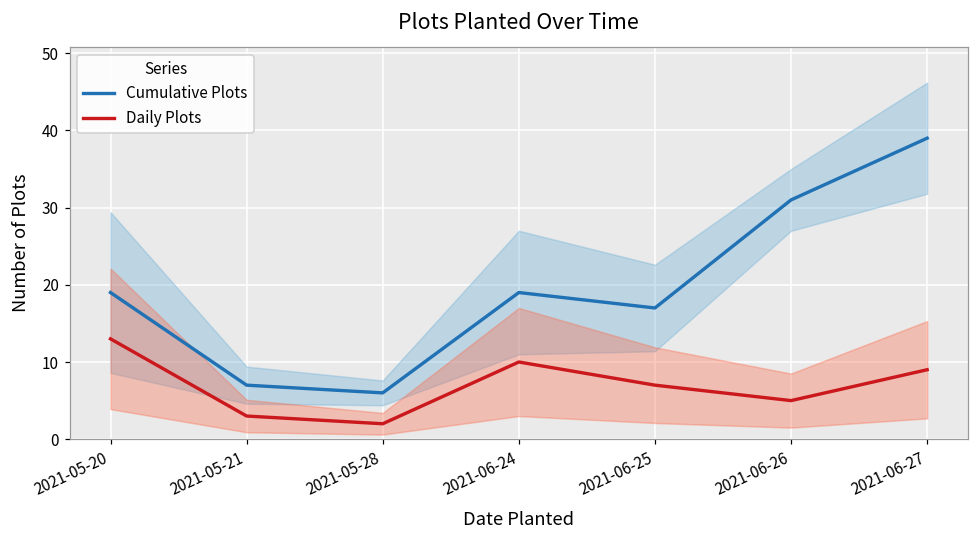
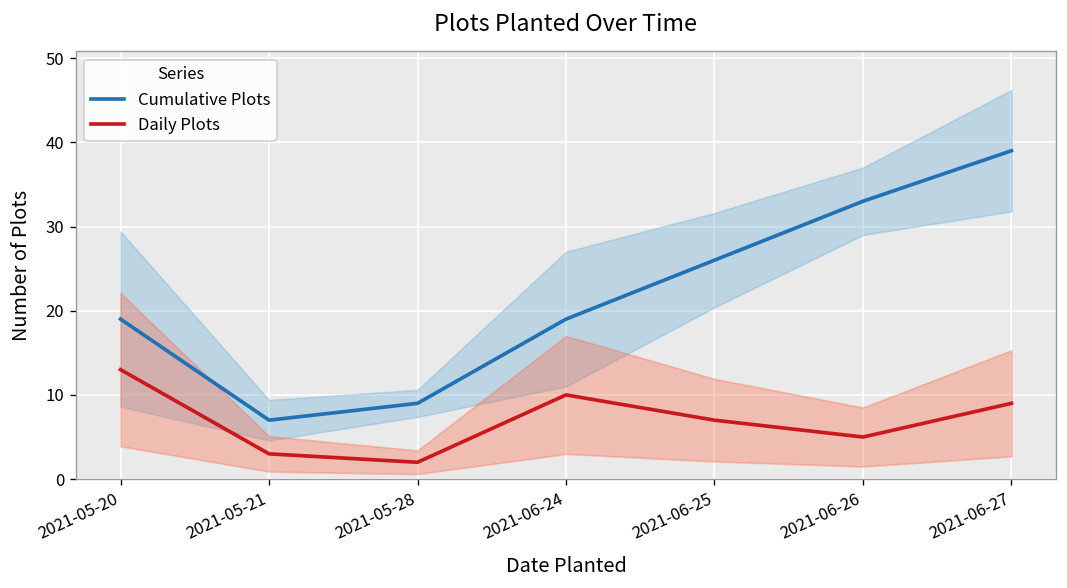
Cumulative Plots, 2021-05-28: 6 -> 9
Cumulative Plots, 2021-06-25: 17 -> 26
Cumulative Plots, 2021-06-26: 31 -> 33
